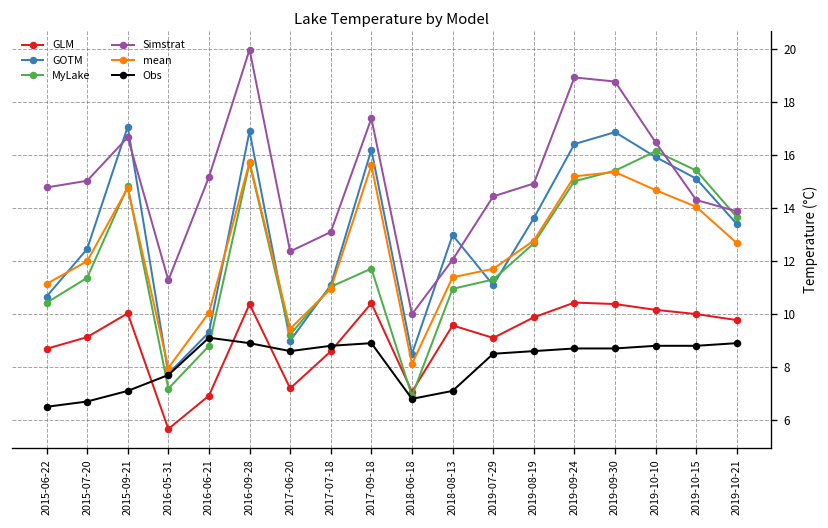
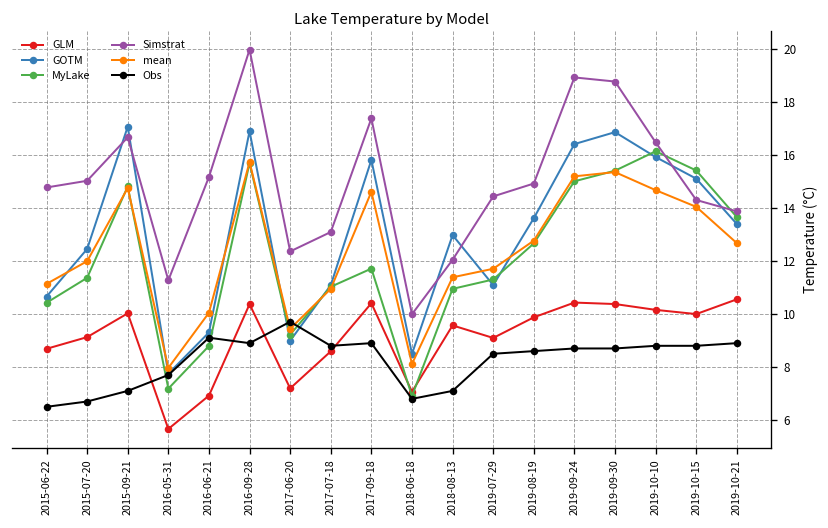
Obs, 2017-06-20: 8.6 -> 9.7
GOTM, 2017-09-18: 16.2 -> 15.8
mean, 2017-09-18: 15.6 -> 14.6
GLM, 2019-10-21: 9.8 -> 10.6
